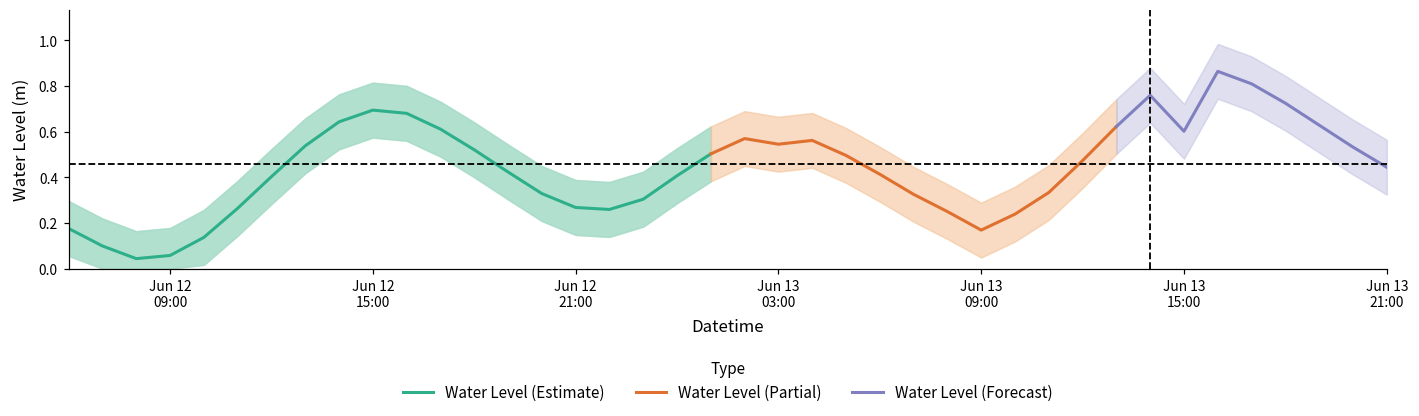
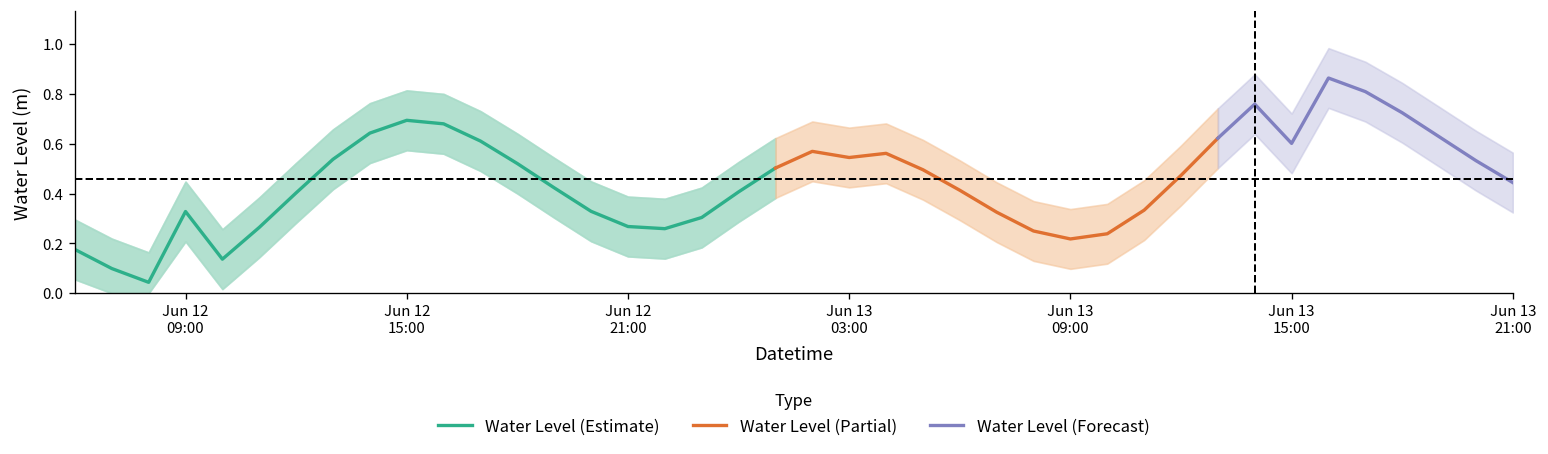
Water Level (Estimate), Jun 12 09:00: 0.06 -> 0.33
Water Level (Partial), Jun 13 09:00: 0.17 -> 0.22
